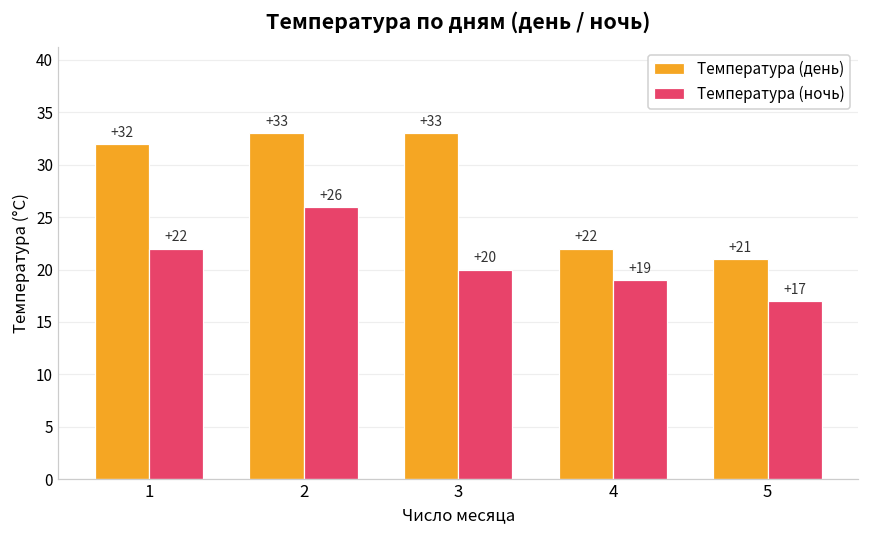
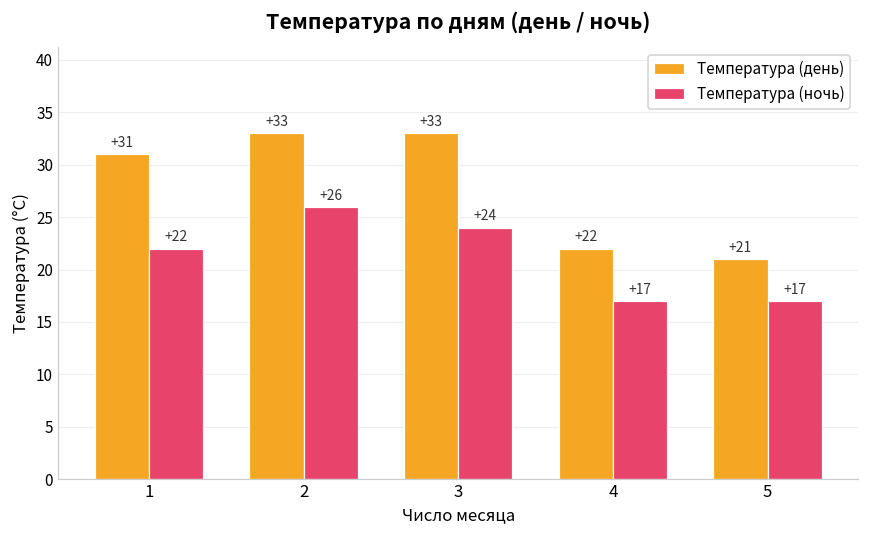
Температура (день), 1: +32 -> +31
Температура (ночь), 3: +20 -> +24
Температура (ночь), 4: +19 -> +17
